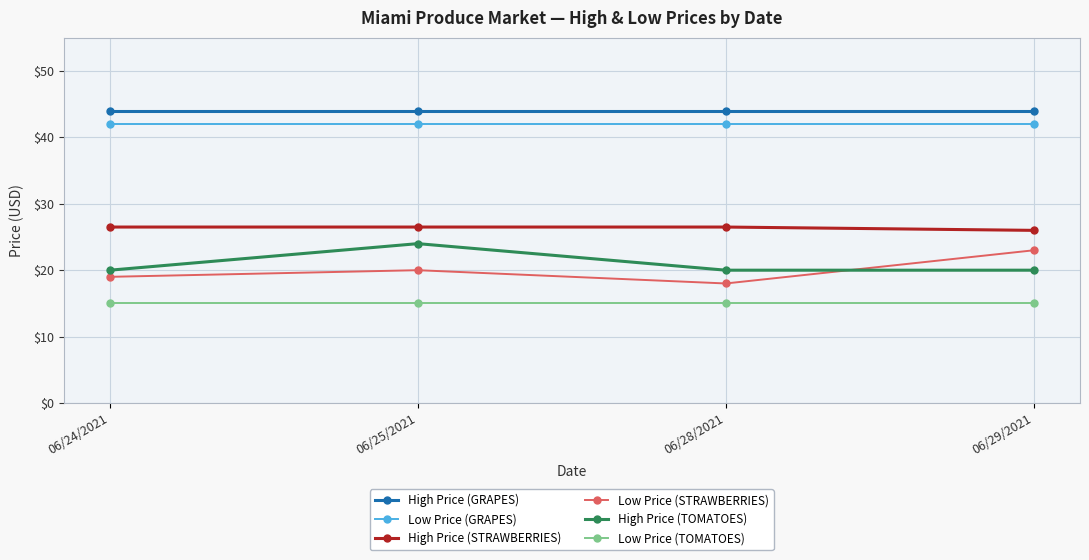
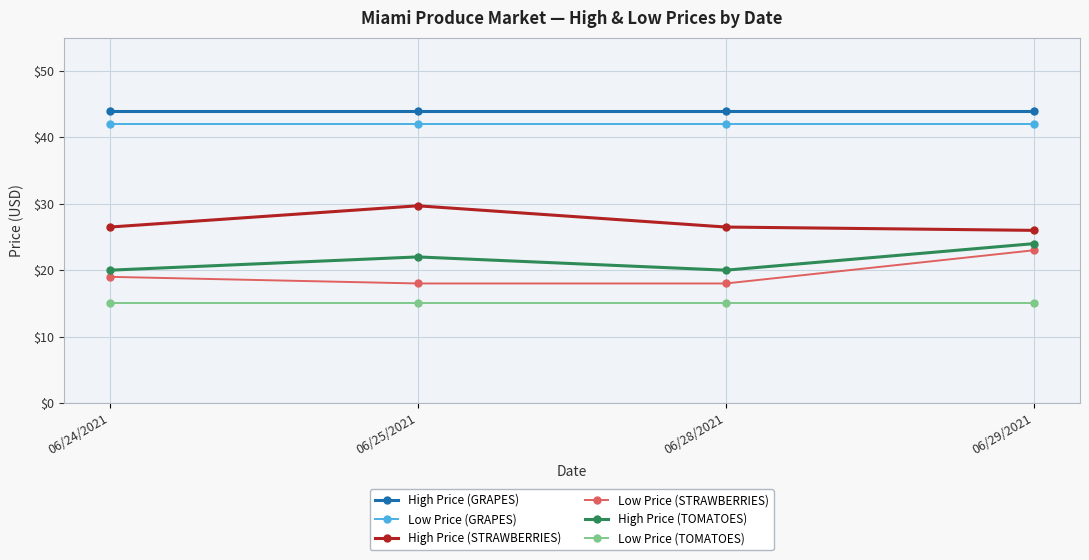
High Price (STRAWBERRIES), 06/25/2021: $27 -> $30
Low Price (STRAWBERRIES), 06/25/2021: $20 -> $18
High Price (TOMATOES), 06/25/2021: $24 -> $22
High Price (TOMATOES), 06/29/2021: $20 -> $24
